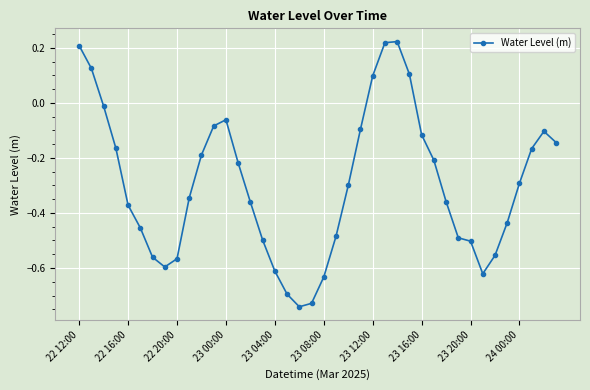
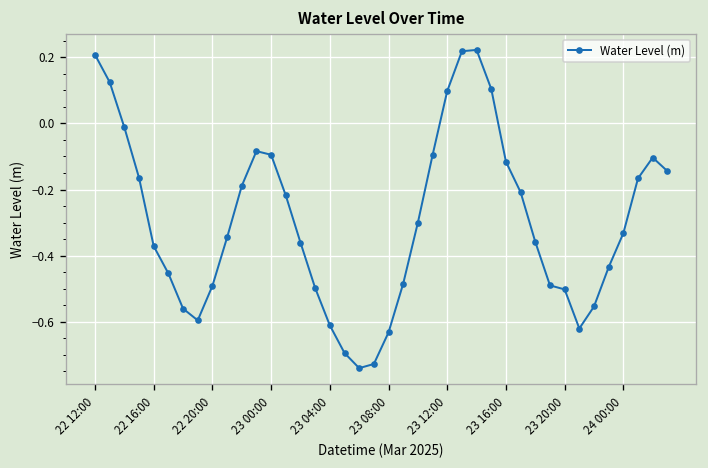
22 20:00: -0.57 -> -0.49
23 00:00: -0.06 -> -0.09
24 00:00: -0.29 -> -0.33
